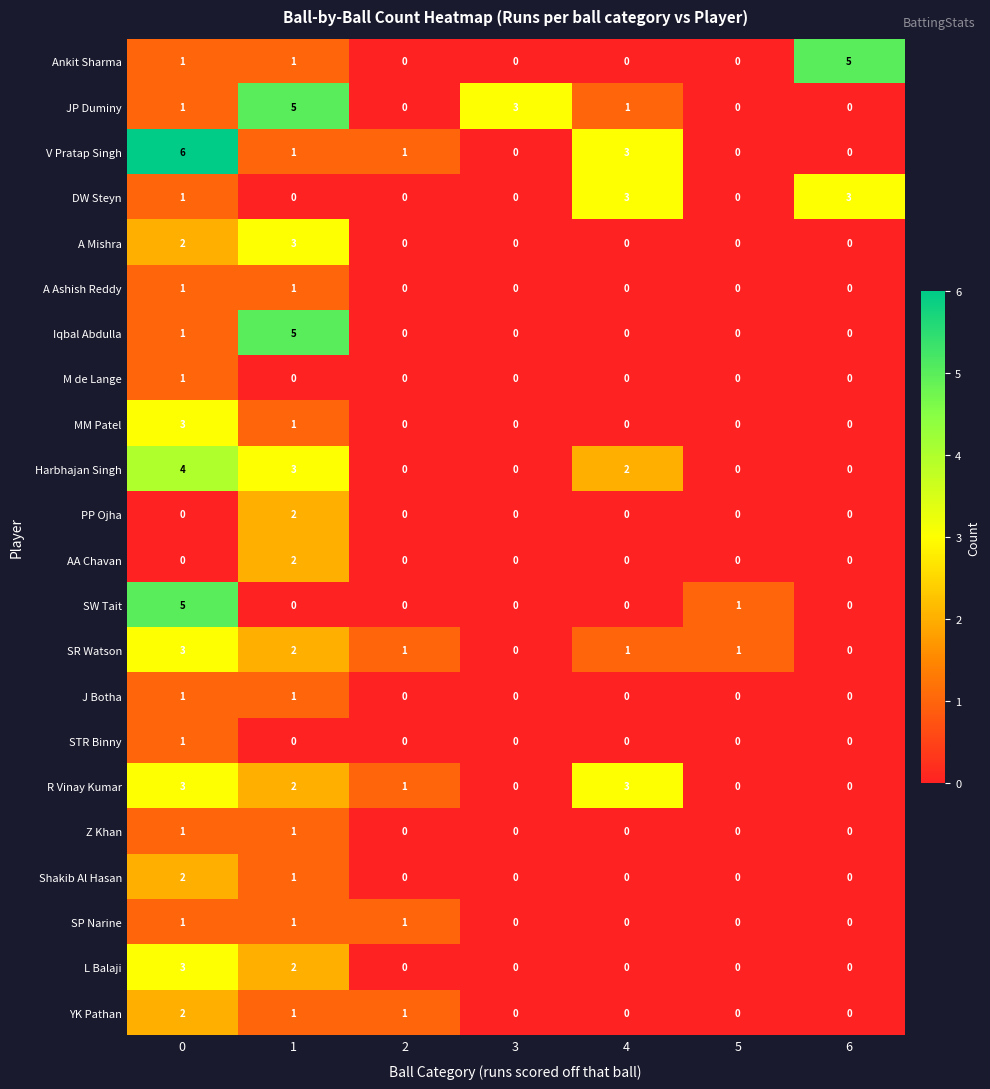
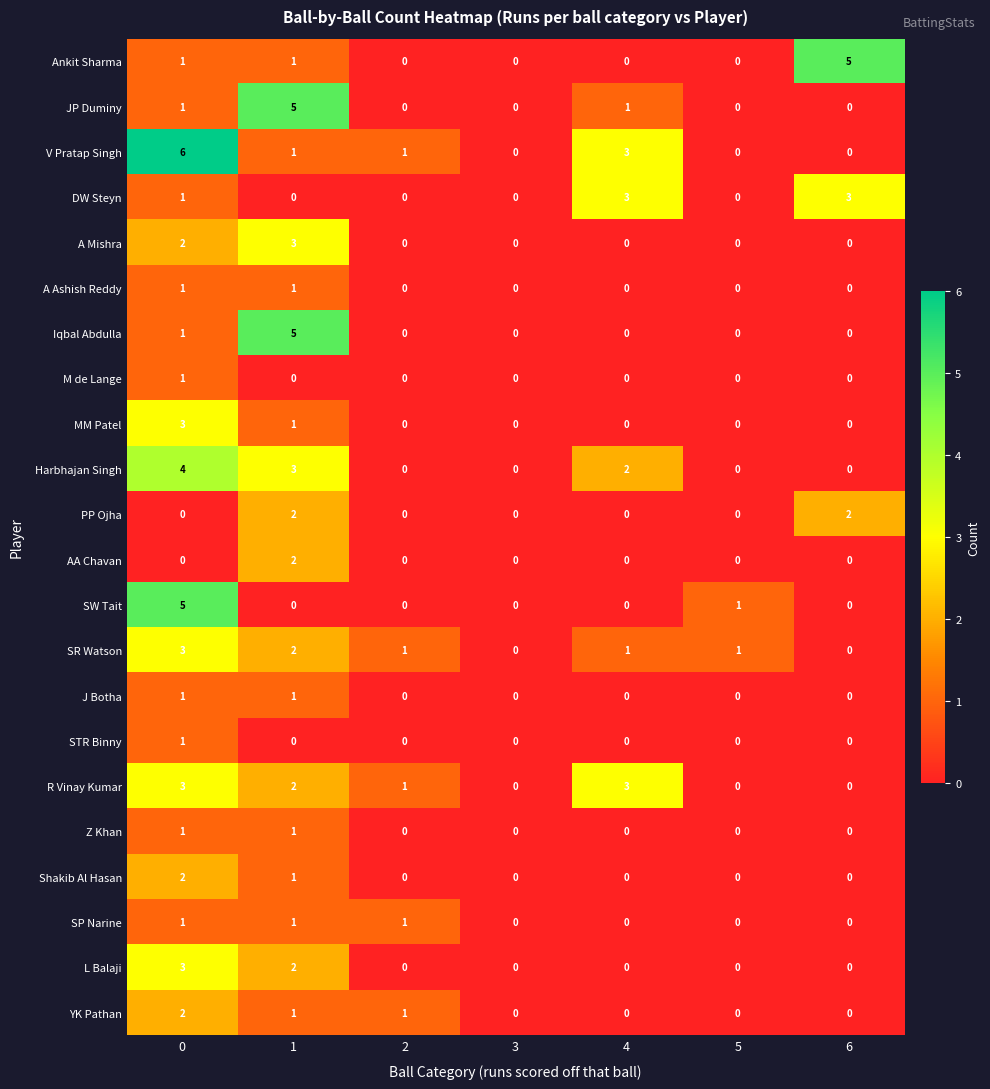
JP Duminy, 3: 3 -> 0
PP Ojha, 6: 0 -> 2
